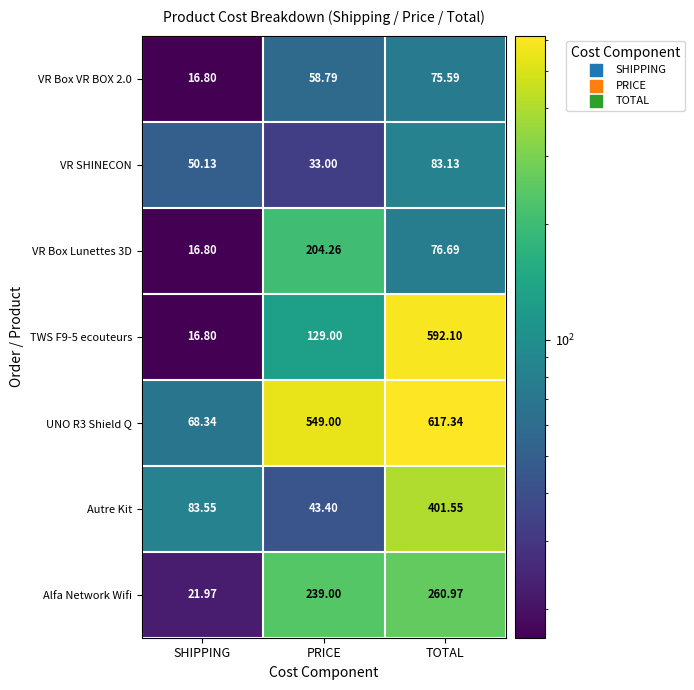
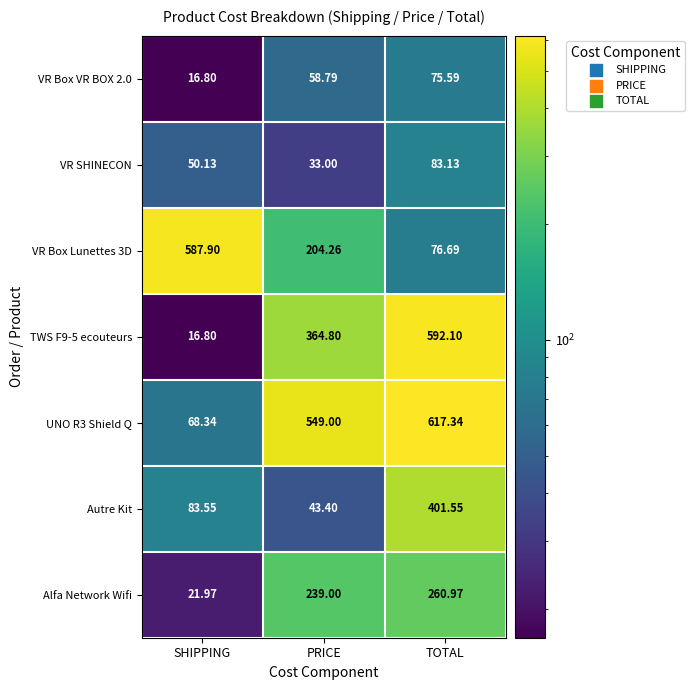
VR Box Lunettes 3D, SHIPPING: 16.80 -> 587.90
TWS F9-5 ecouteurs, PRICE: 129.00 -> 364.80
